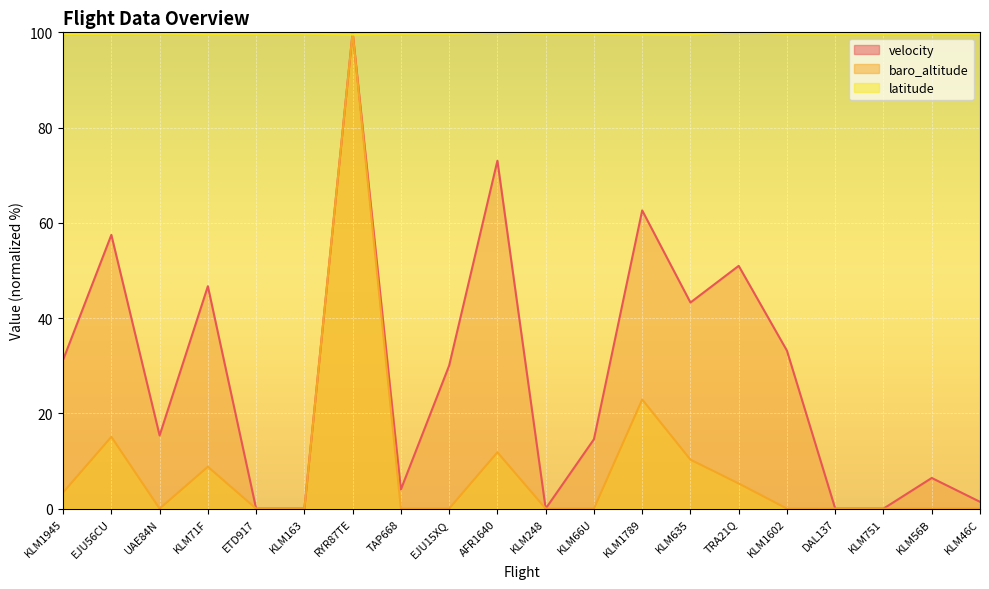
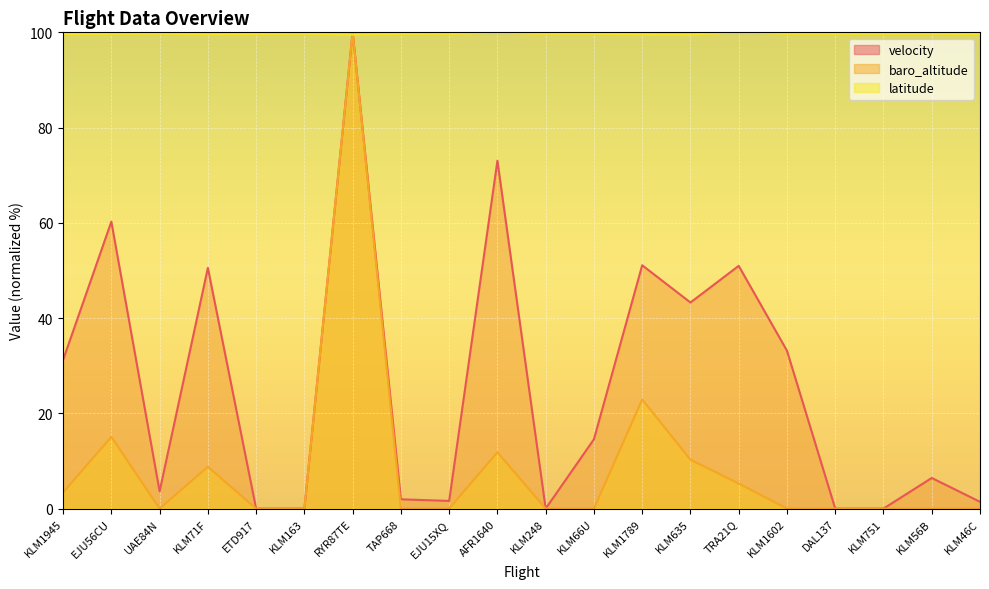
velocity, EJU56CU: 57 -> 60
velocity, UAE84N: 15 -> 4
velocity, KLM71F: 47 -> 51
velocity, TAP668: 4 -> 2
velocity, EJU15XQ: 30 -> 2
velocity, KLM1789: 63 -> 51
